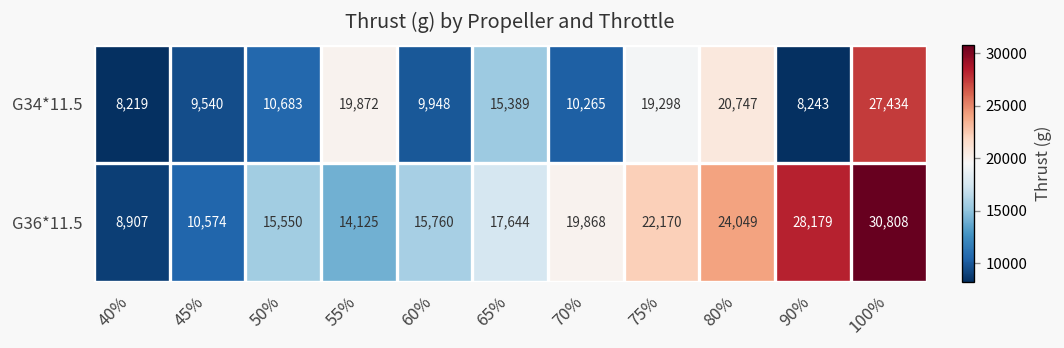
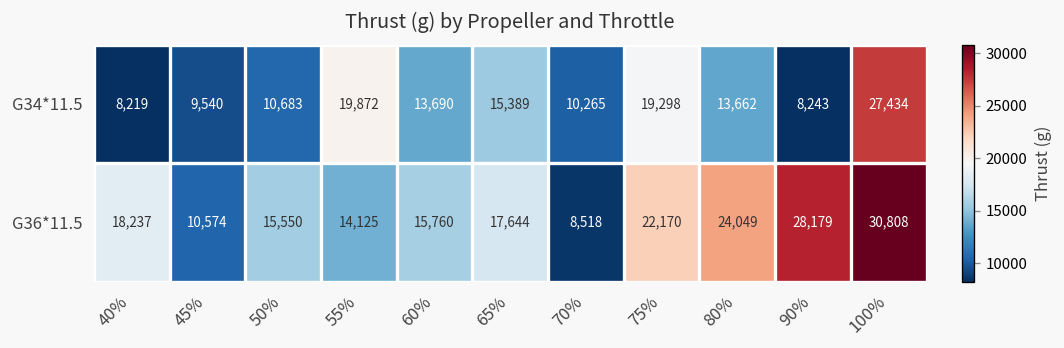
G34*11.5, 60%: 9,948 -> 13,690
G34*11.5, 80%: 20,747 -> 13,662
G36*11.5, 40%: 8,907 -> 18,237
G36*11.5, 70%: 19,868 -> 8,518
